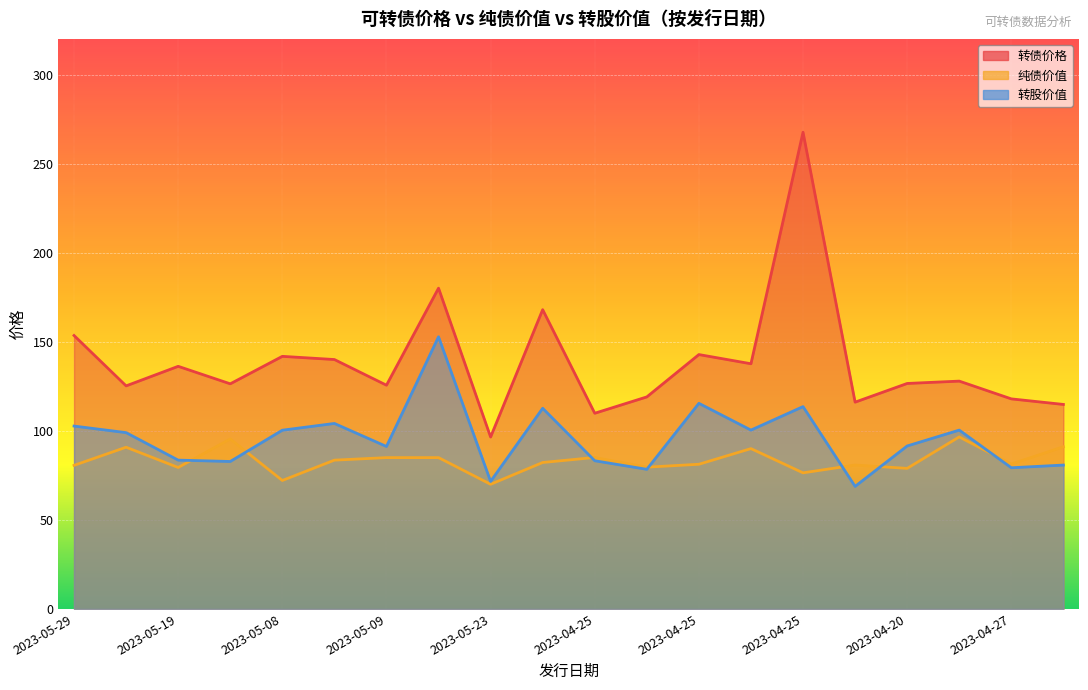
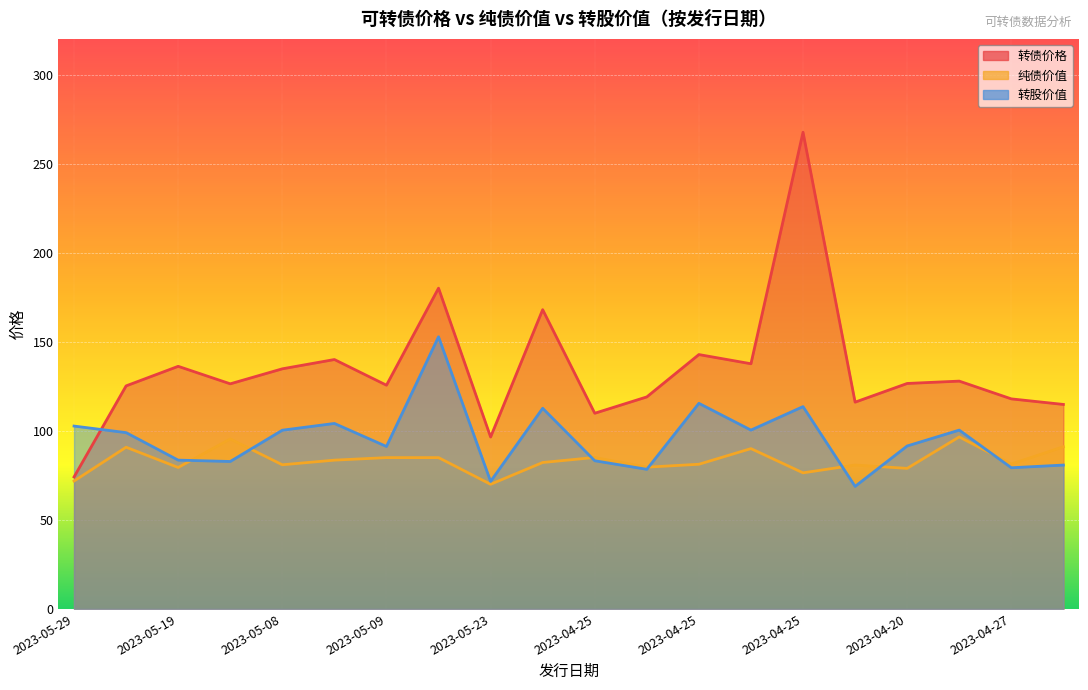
转债价格, 2023-05-29: 153 -> 74
纯债价值, 2023-05-29: 81 -> 72
转债价格, 2023-05-08: 142 -> 135
纯债价值, 2023-05-08: 72 -> 81
